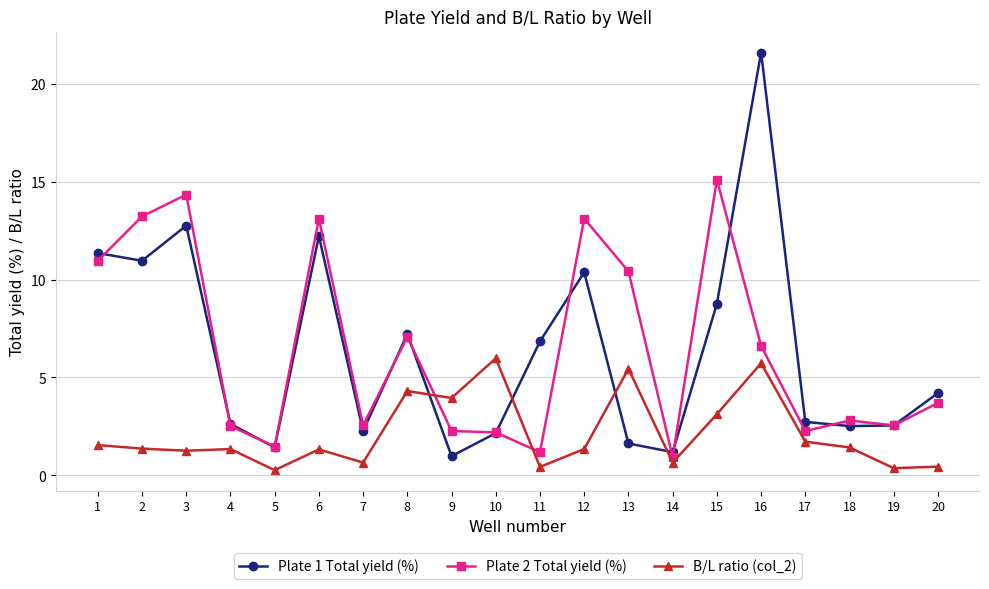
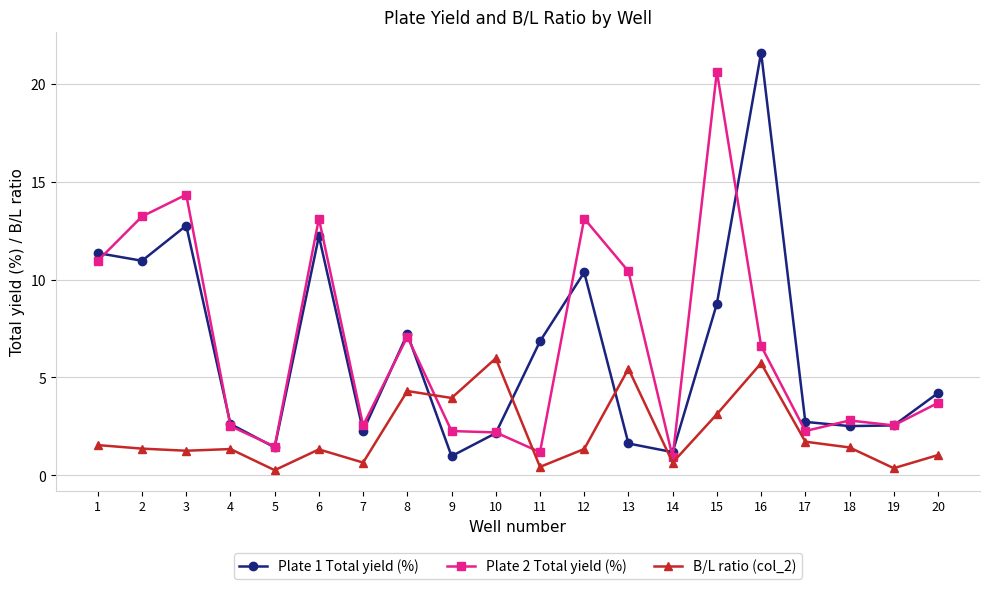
Plate 2 Total yield (%), 15: 15.1 -> 20.6
B/L ratio (col_2), 20: 0.4 -> 1.0
